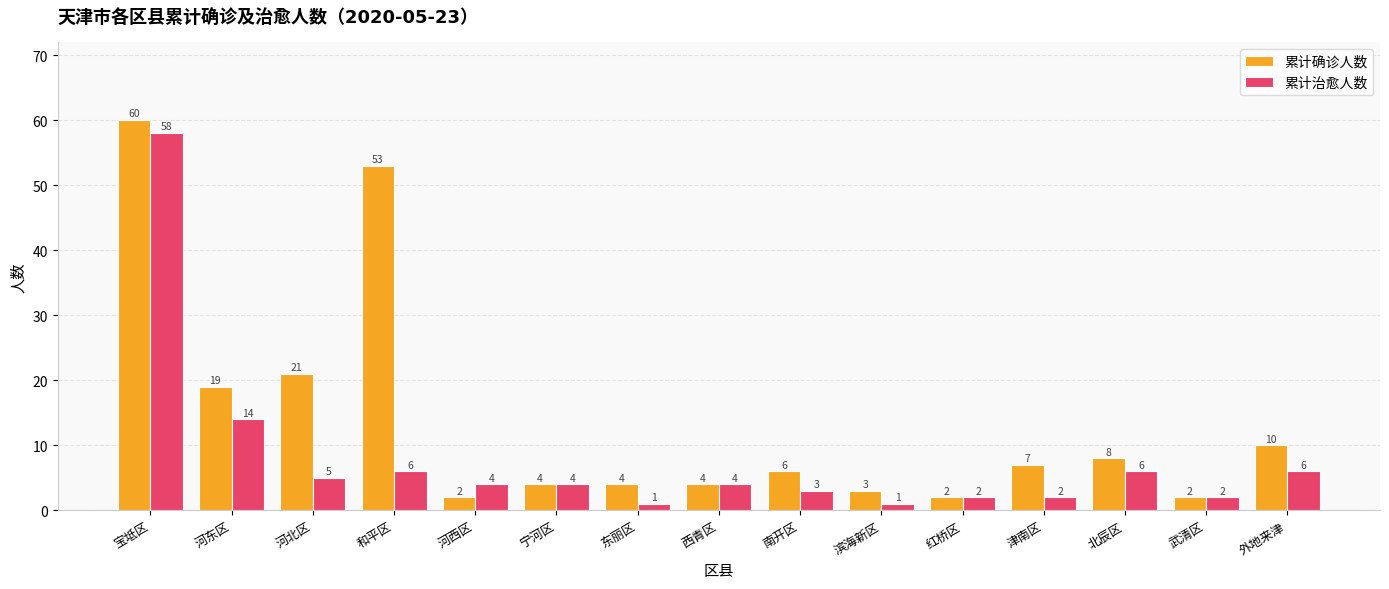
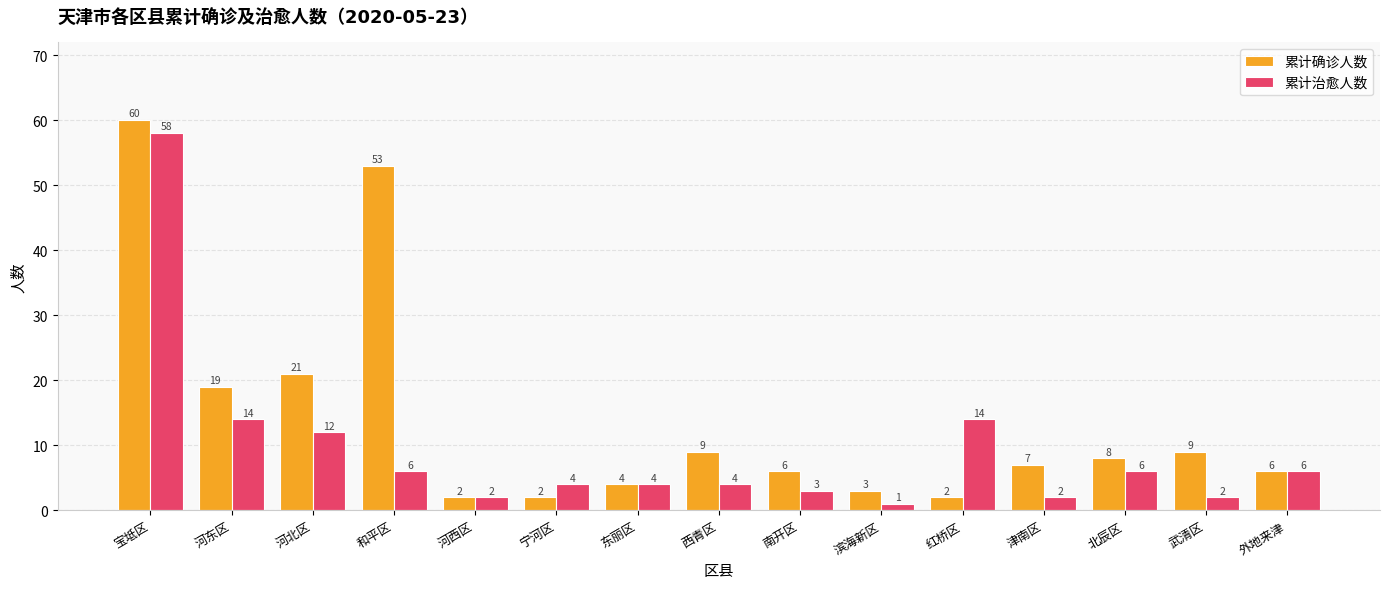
累计治愈人数, 河北区: 5 -> 12
累计治愈人数, 河西区: 4 -> 2
累计确诊人数, 宁河区: 4 -> 2
累计治愈人数, 东丽区: 1 -> 4
累计确诊人数, 西青区: 4 -> 9
累计治愈人数, 红桥区: 2 -> 14
累计确诊人数, 武清区: 2 -> 9
累计确诊人数, 外地来津: 10 -> 6
